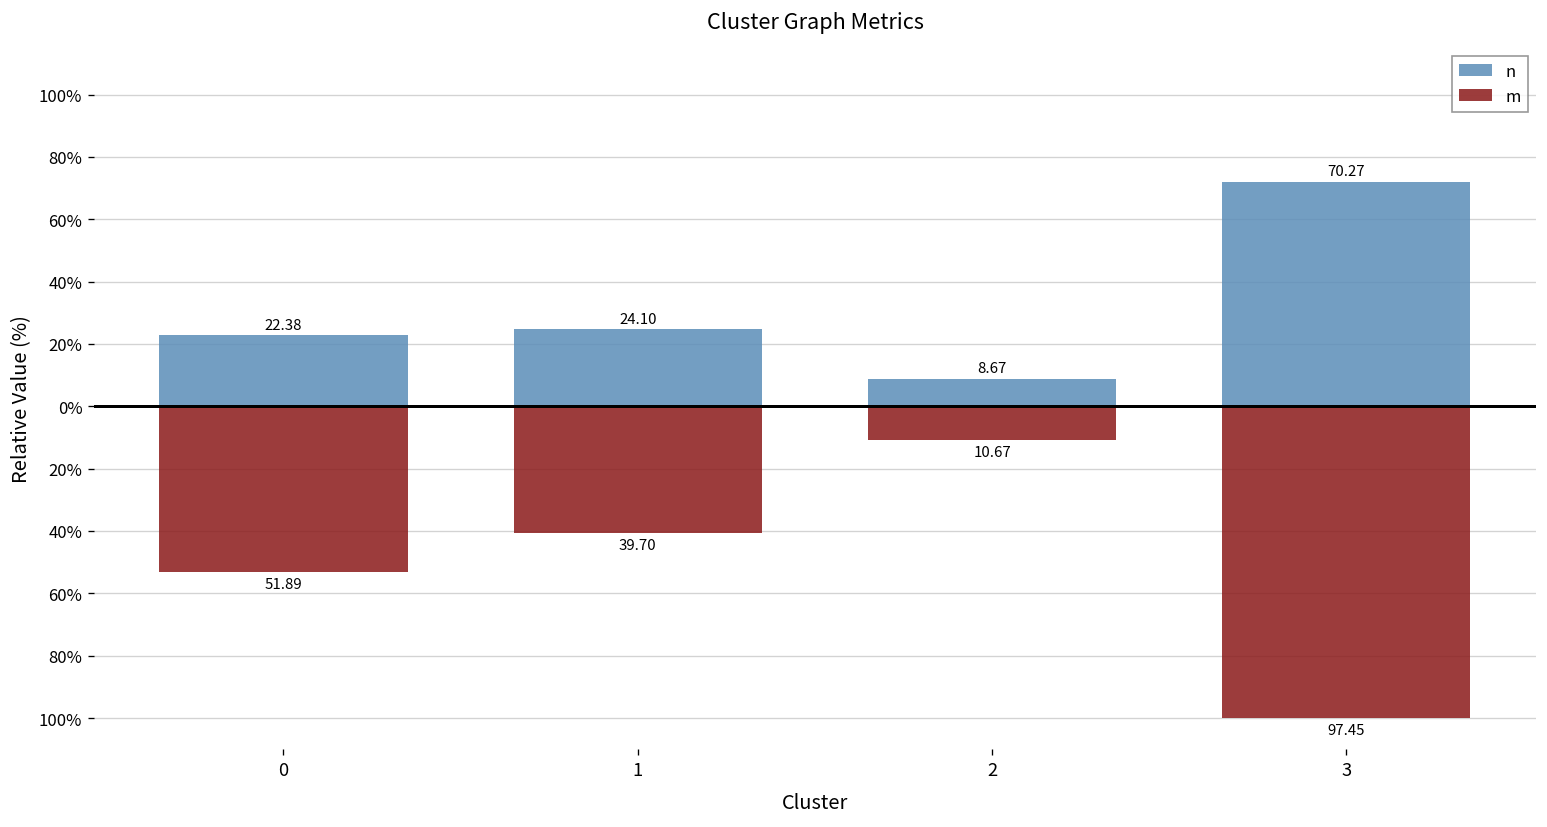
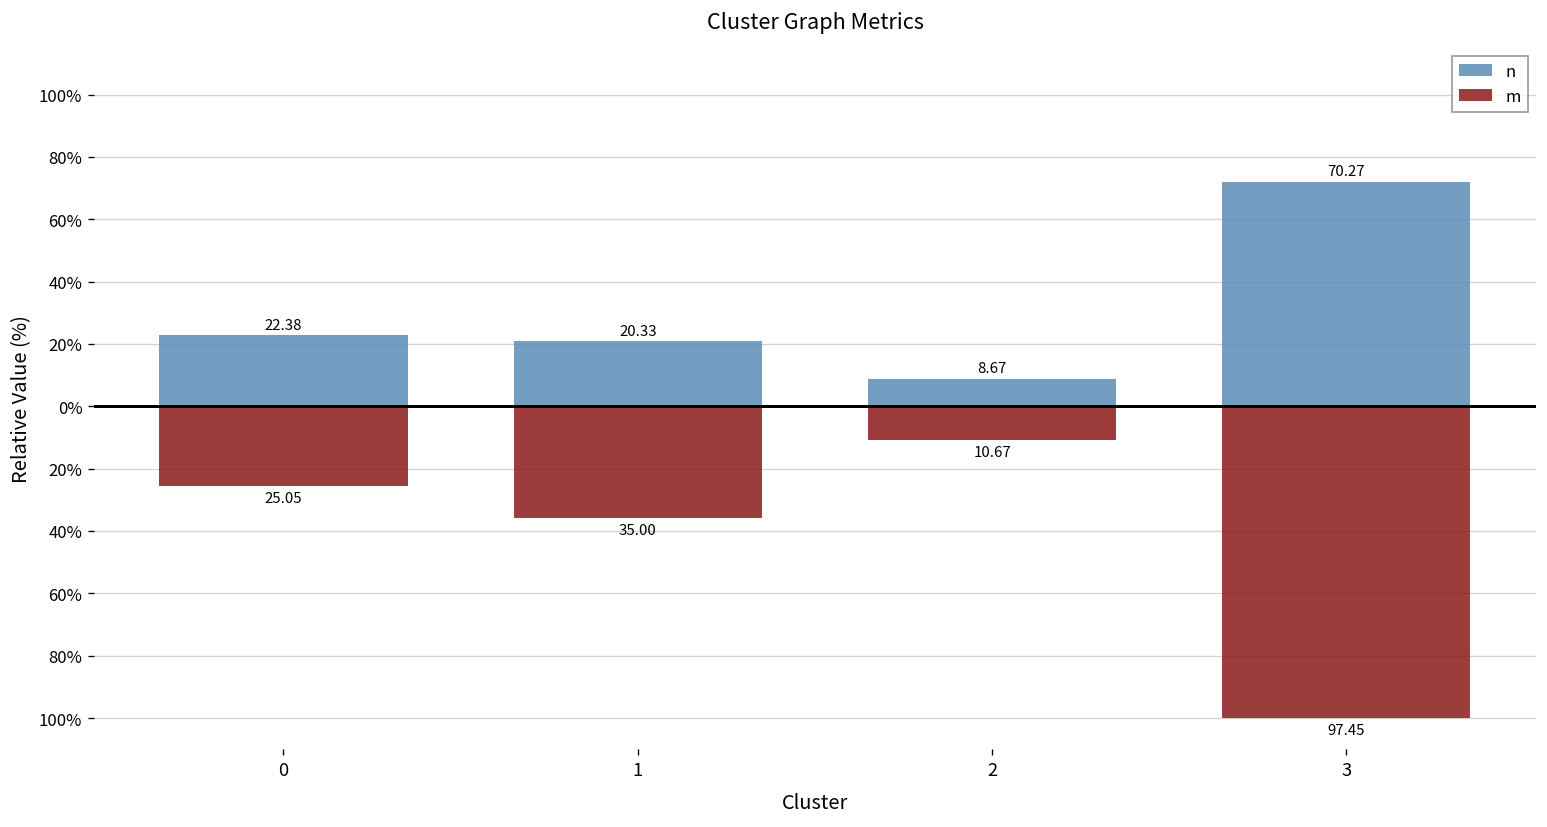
m, 0: 51.89 -> 25.05
n, 1: 24.10 -> 20.33
m, 1: 39.70 -> 35.00
